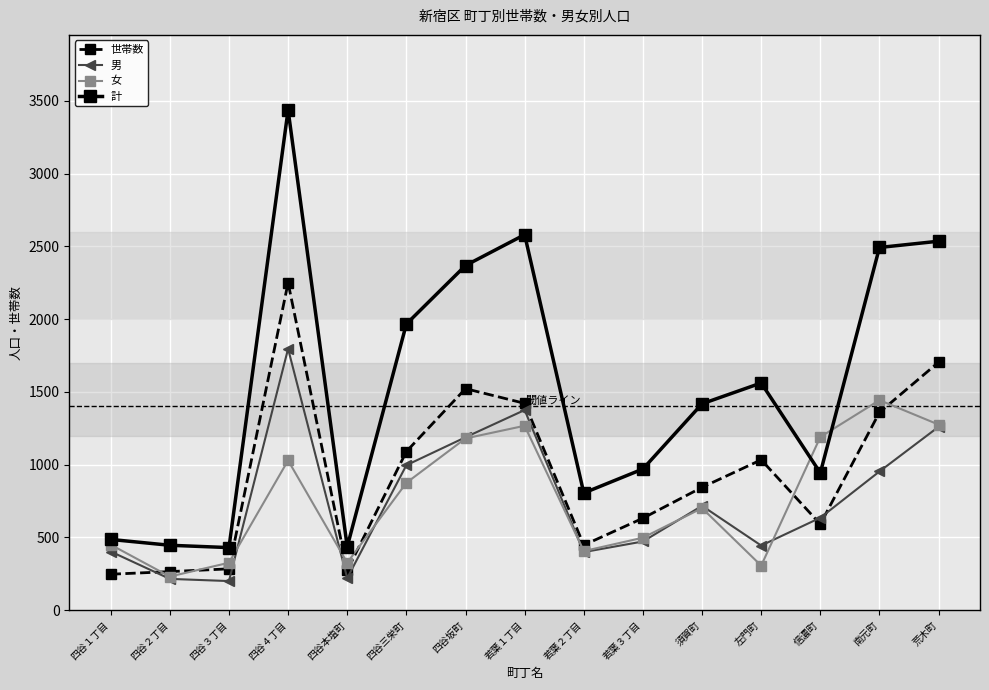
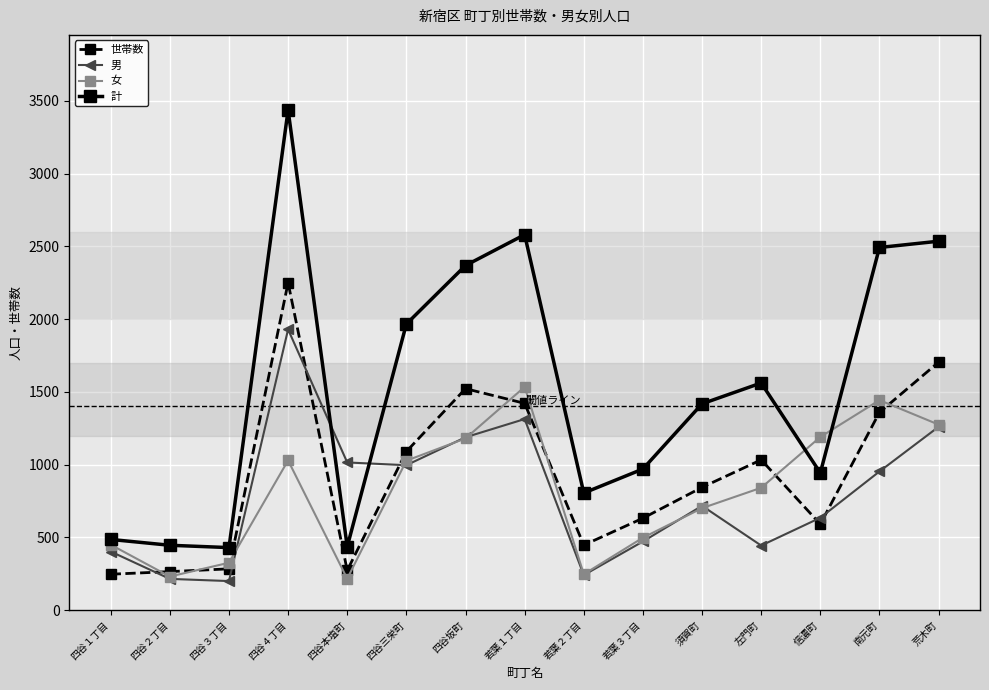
男, 四谷４丁目: 1800 -> 1930
男, 四谷本塩町: 220 -> 1020
女, 四谷本塩町: 330 -> 220
女, 四谷三栄町: 880 -> 1030
男, 若葉１丁目: 1380 -> 1310
女, 若葉１丁目: 1270 -> 1530
男, 若葉２丁目: 400 -> 240
女, 若葉２丁目: 410 -> 250
女, 左門町: 310 -> 840
